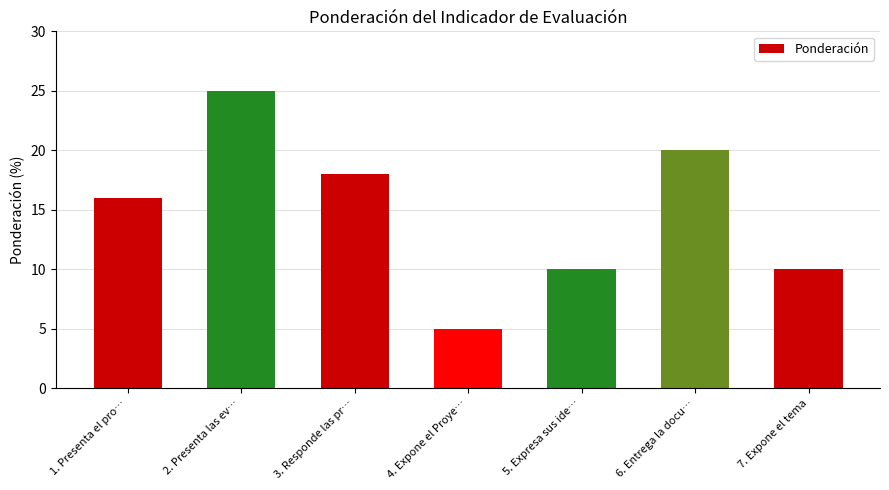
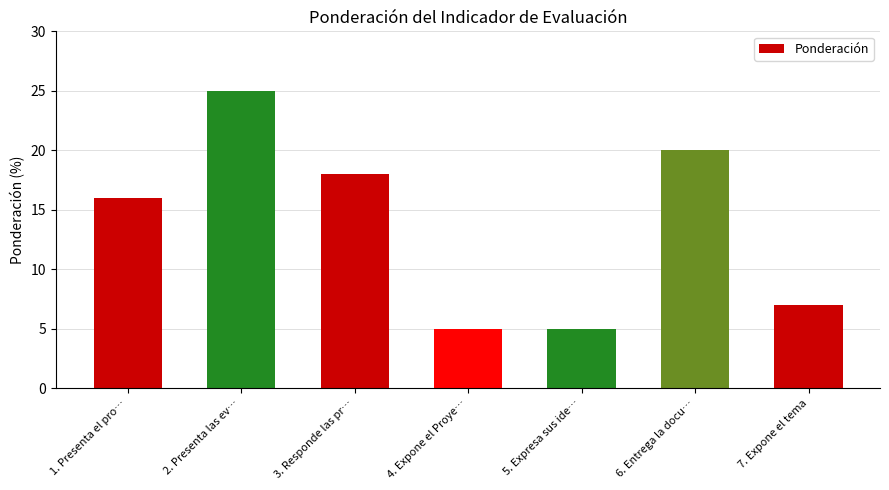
5. Expresa sus ide…: 10 -> 5
7. Expone el tema: 10 -> 7
